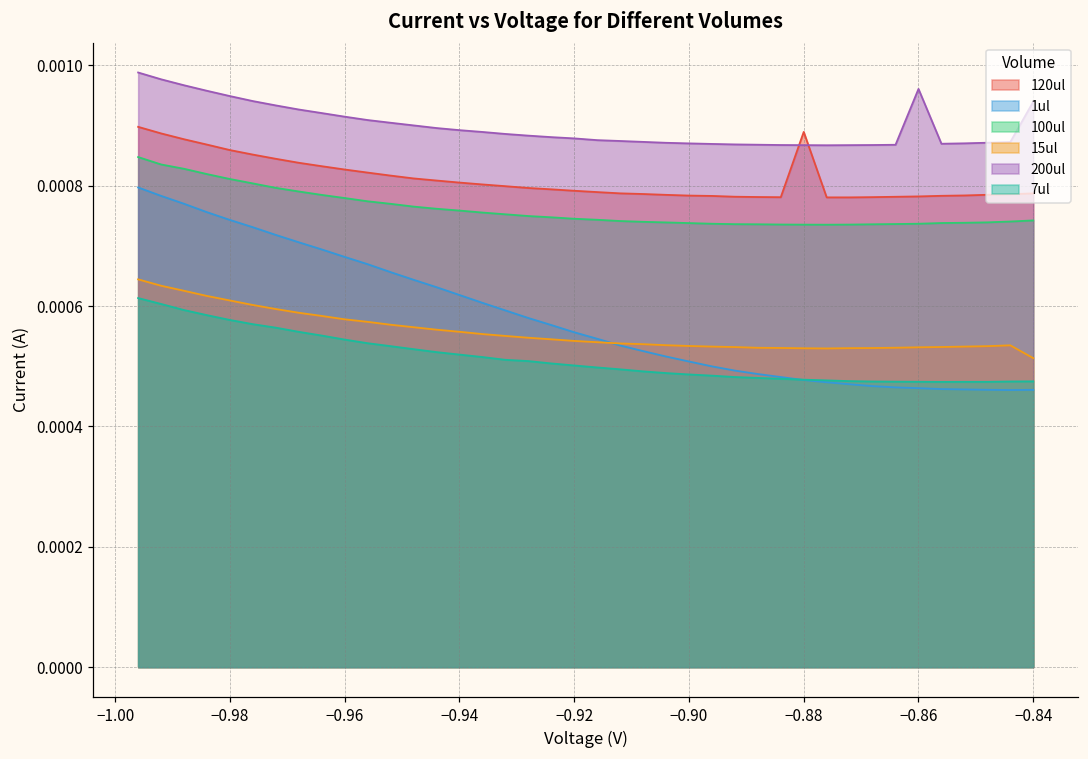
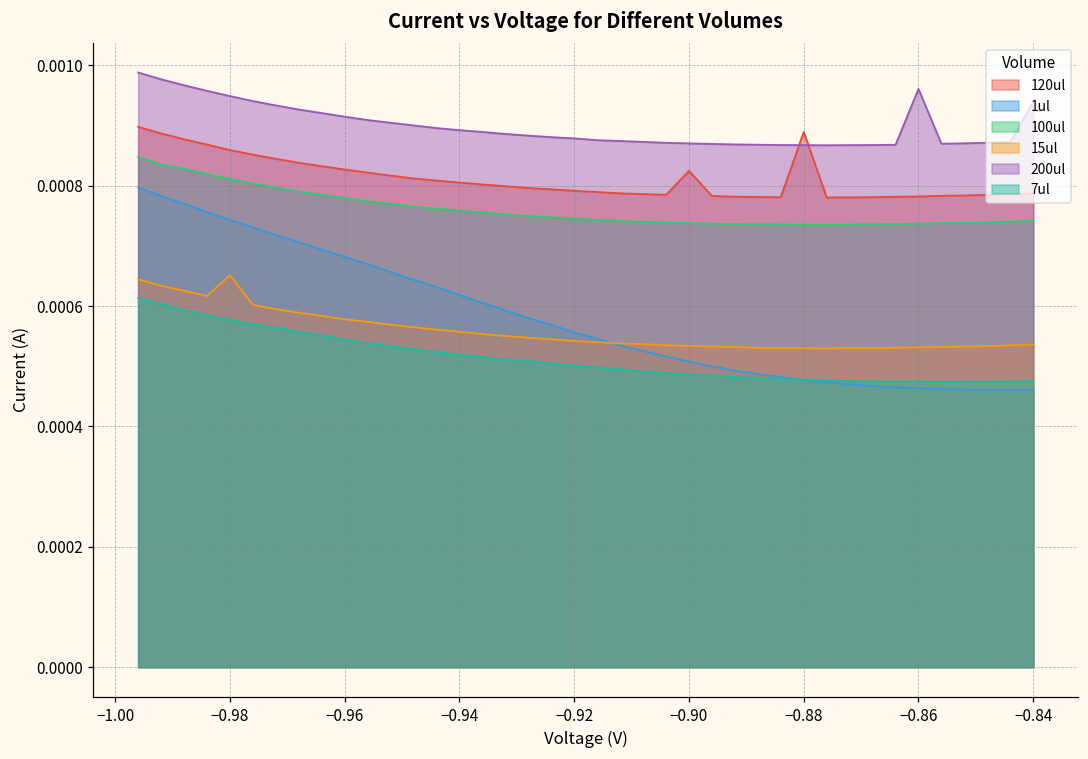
15ul, −0.98: 0.00061 -> 0.00065
120ul, −0.90: 0.00078 -> 0.00082
15ul, −0.84: 0.00051 -> 0.00054
